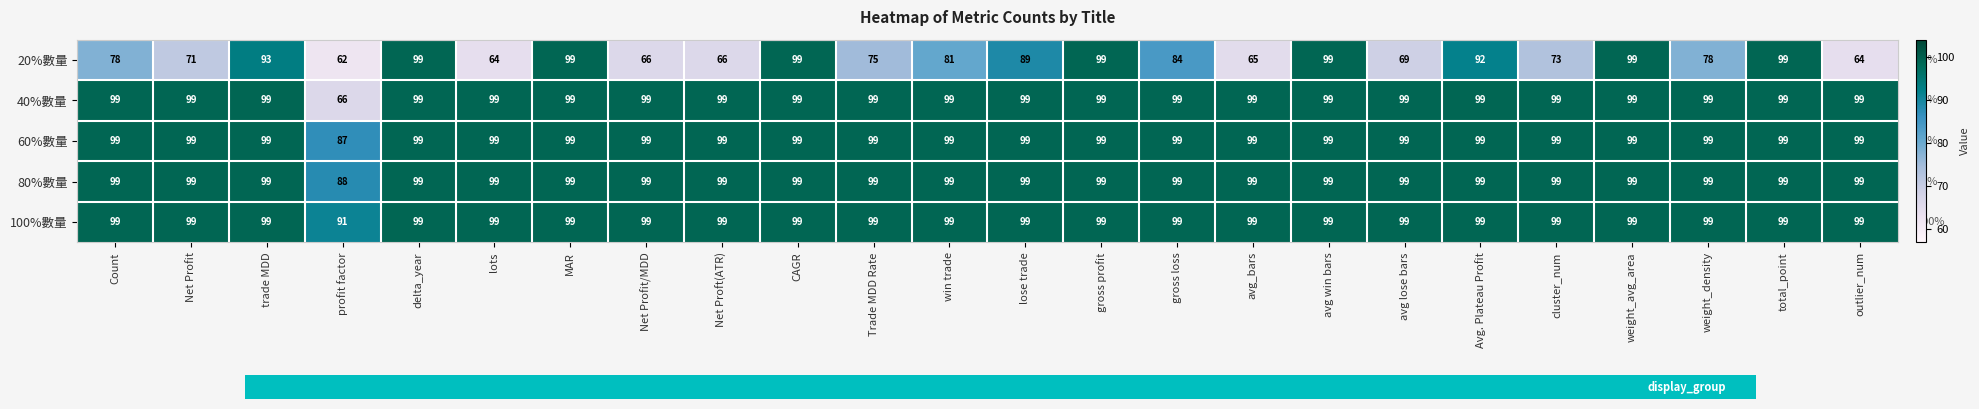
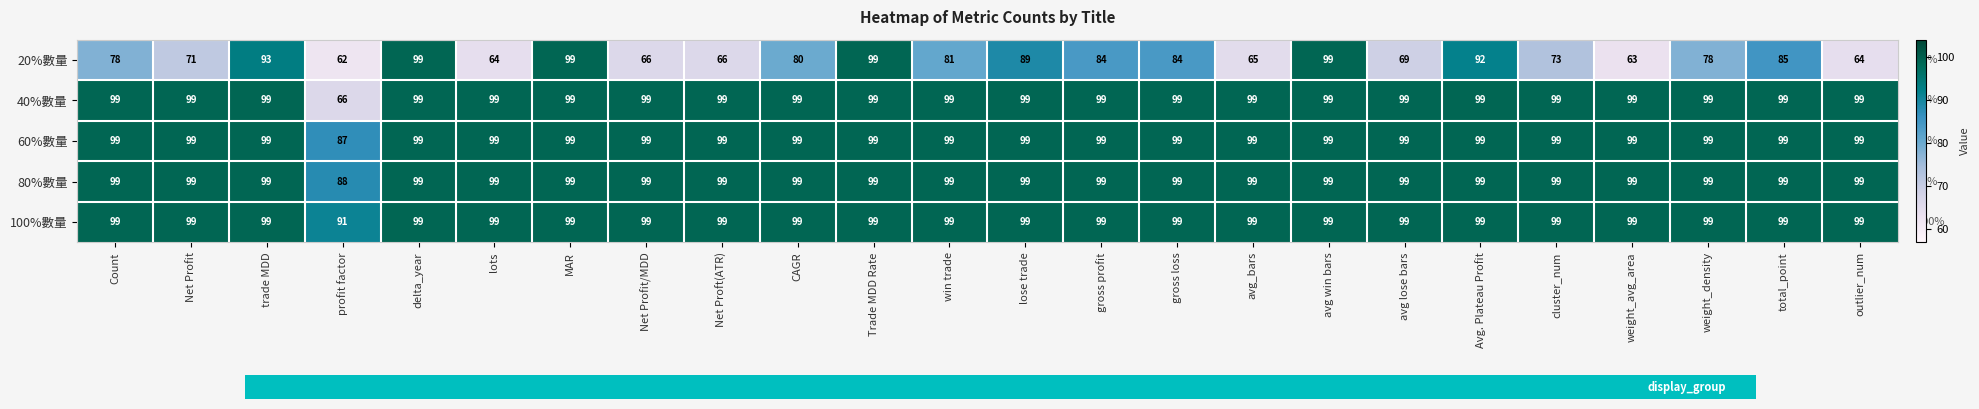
20%數量, CAGR: 99 -> 80
20%數量, Trade MDD Rate: 75 -> 99
20%數量, gross profit: 99 -> 84
20%數量, weight_avg_area: 99 -> 63
20%數量, total_point: 99 -> 85
